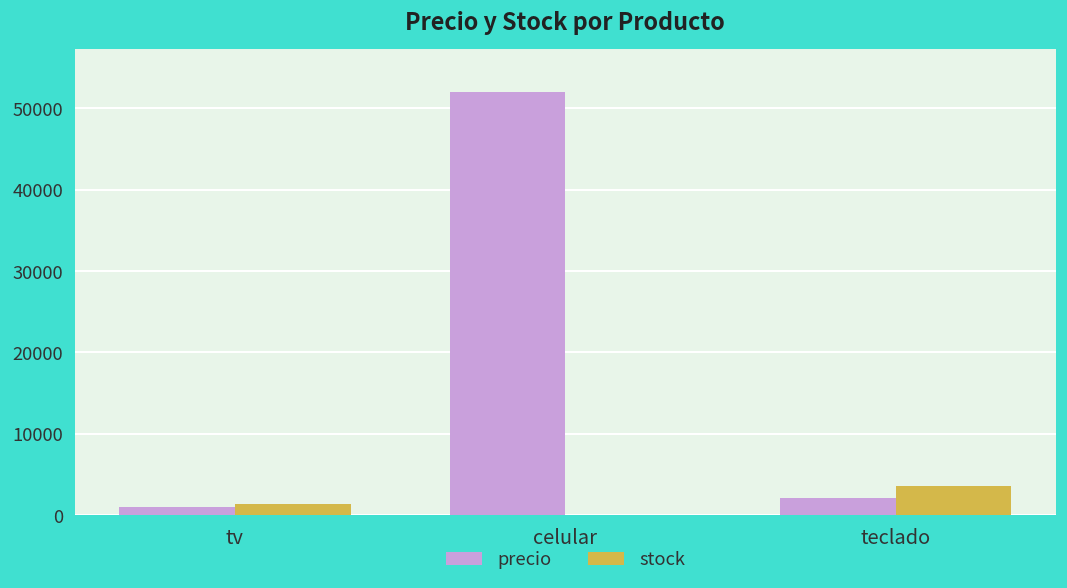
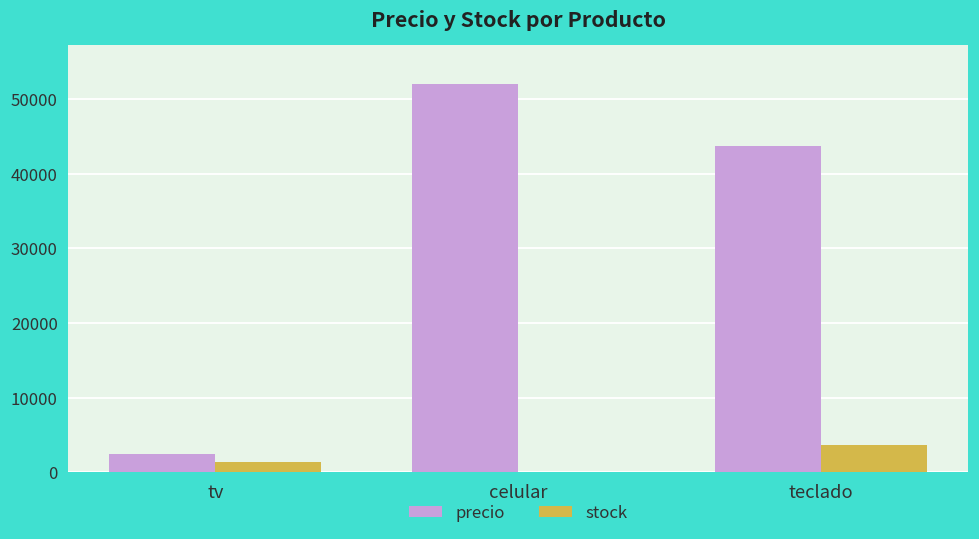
precio, tv: 1000 -> 3000
precio, teclado: 2000 -> 44000
